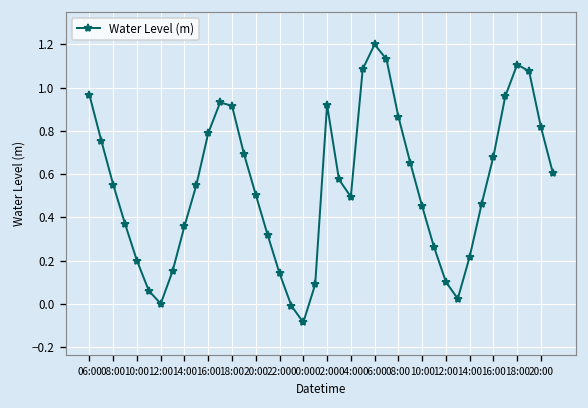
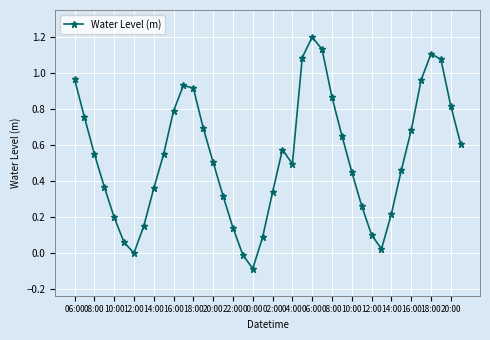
02:00: 0.92 -> 0.34
